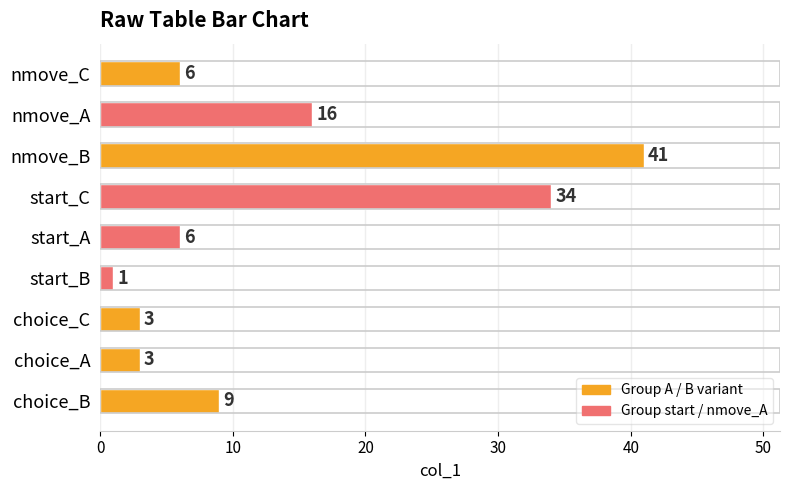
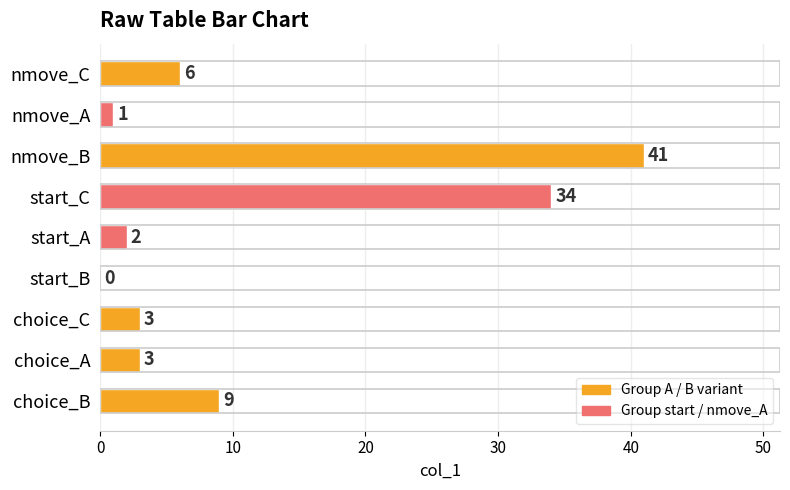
nmove_A: 16 -> 1
start_A: 6 -> 2
start_B: 1 -> 0
